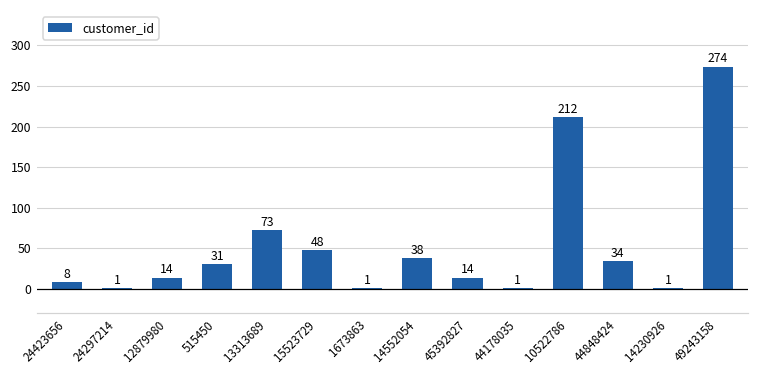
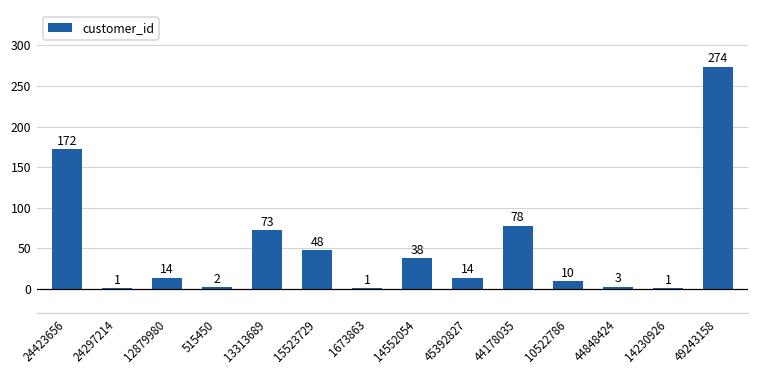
24423656: 8 -> 172
515450: 31 -> 2
44178035: 1 -> 78
10522786: 212 -> 10
44848424: 34 -> 3
